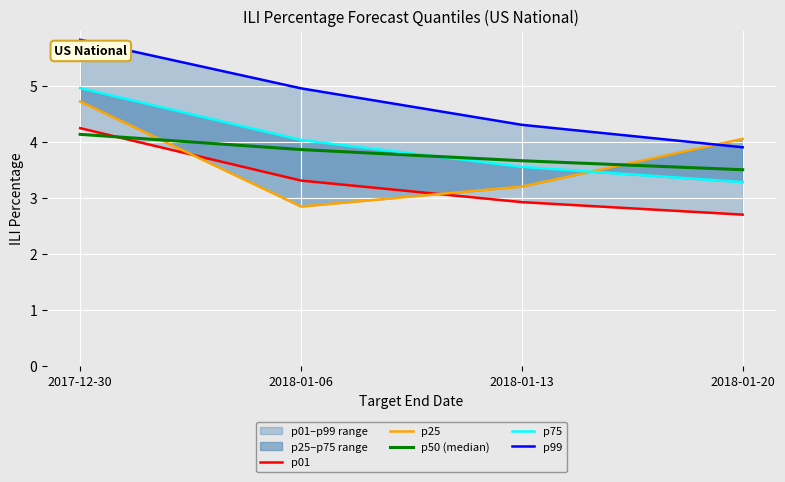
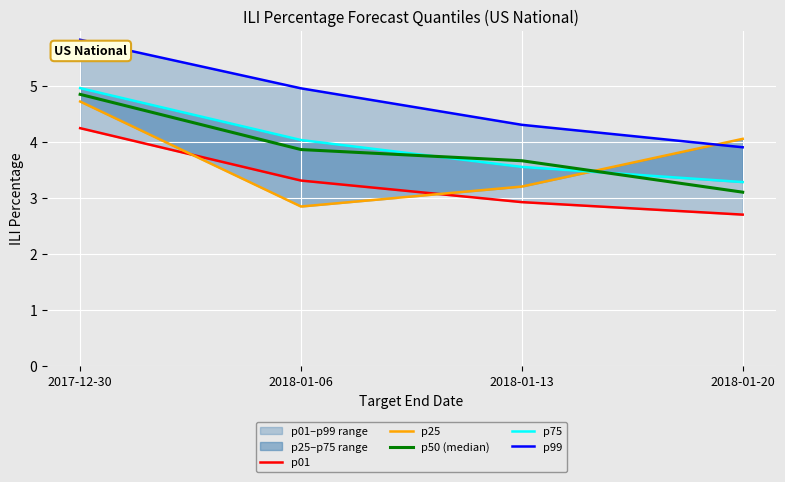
p50 (median), 2017-12-30: 4.1 -> 4.8
p50 (median), 2018-01-20: 3.5 -> 3.1
